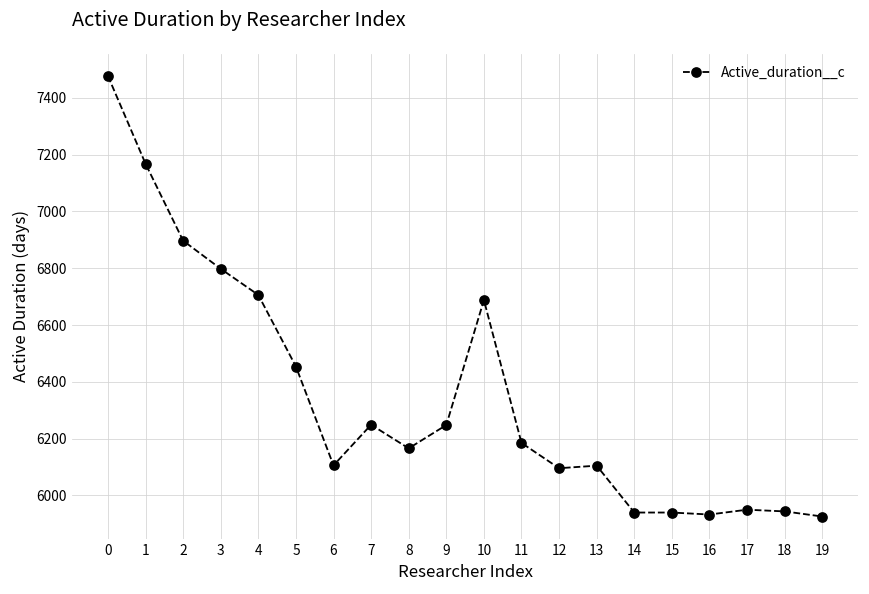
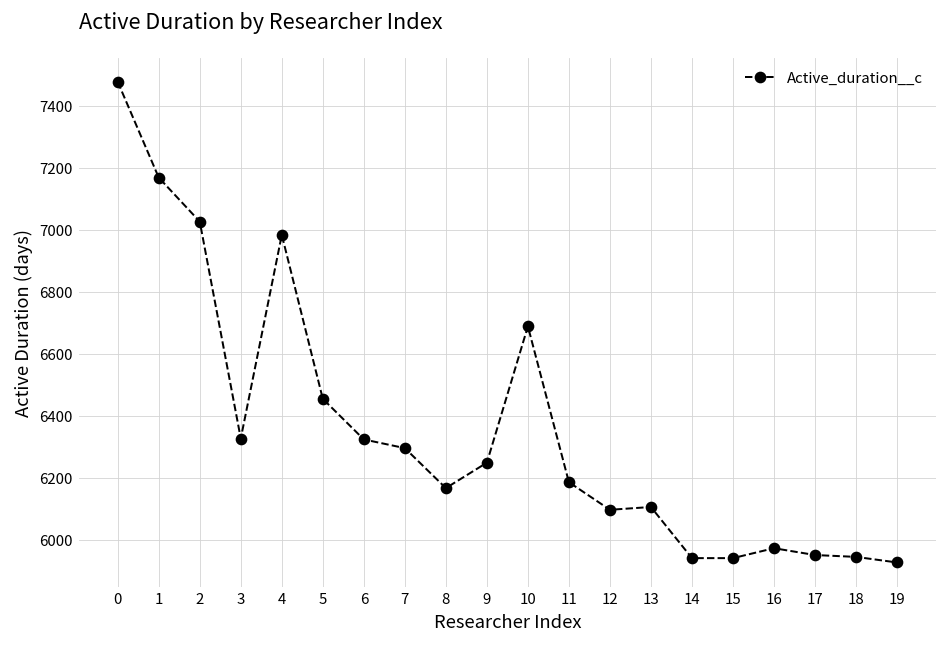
2: 6900 -> 7030
3: 6800 -> 6330
4: 6710 -> 6980
6: 6110 -> 6320
7: 6250 -> 6300
16: 5930 -> 5970
